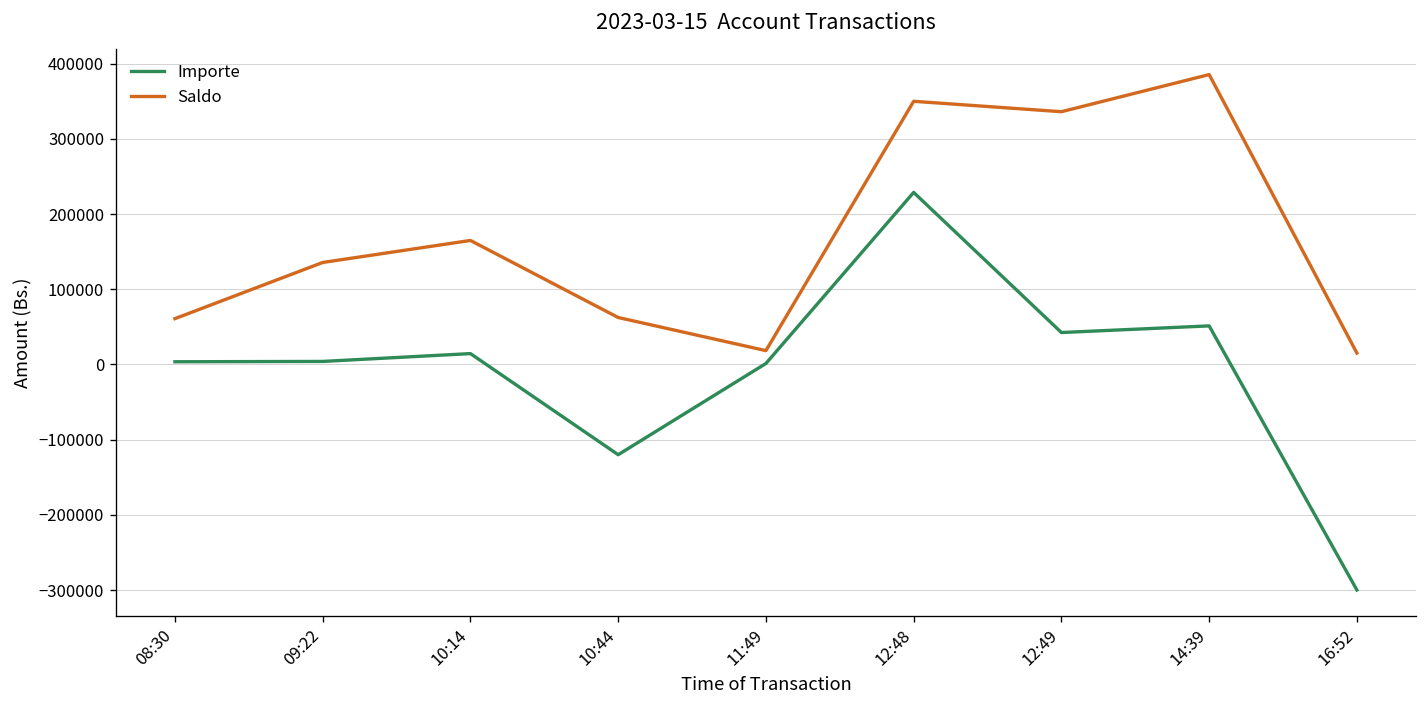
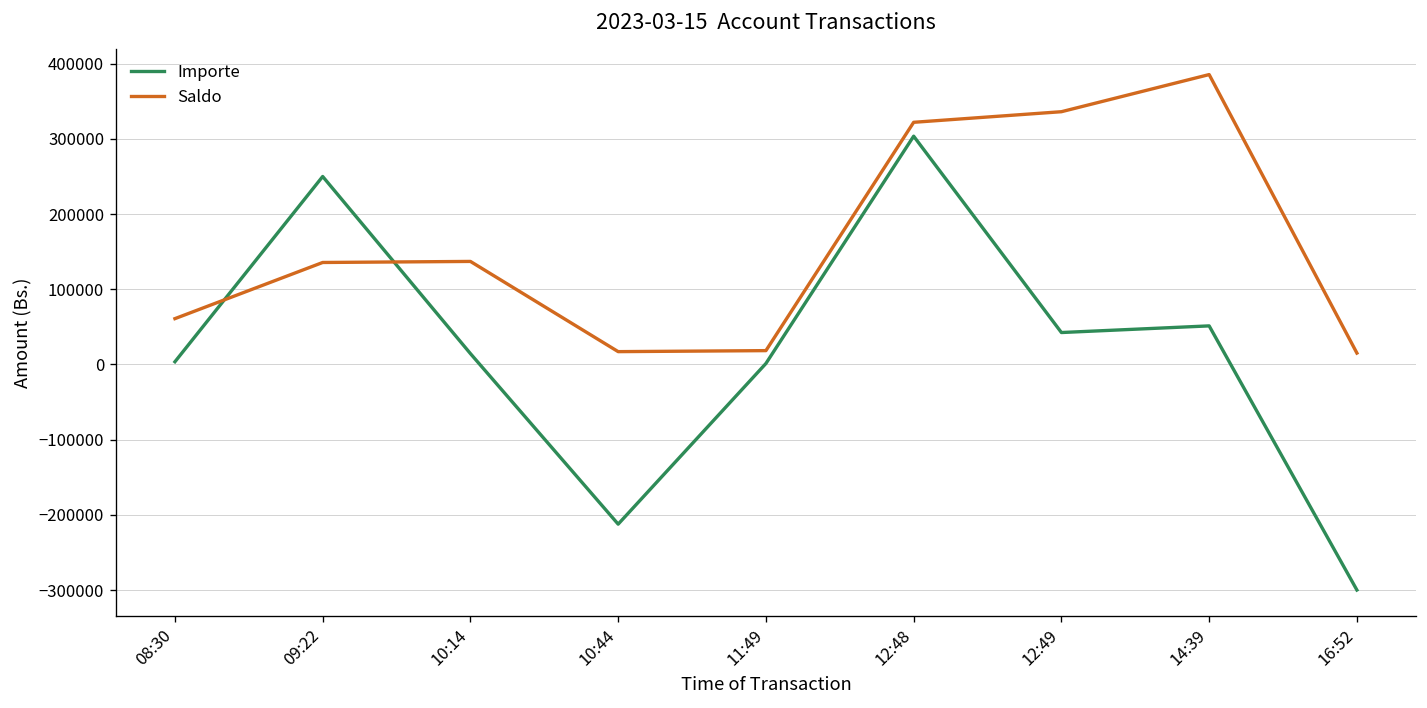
Importe, 09:22: 0 -> 250000
Saldo, 10:14: 160000 -> 140000
Importe, 10:44: -120000 -> -210000
Saldo, 10:44: 60000 -> 20000
Importe, 12:48: 230000 -> 300000
Saldo, 12:48: 350000 -> 320000
